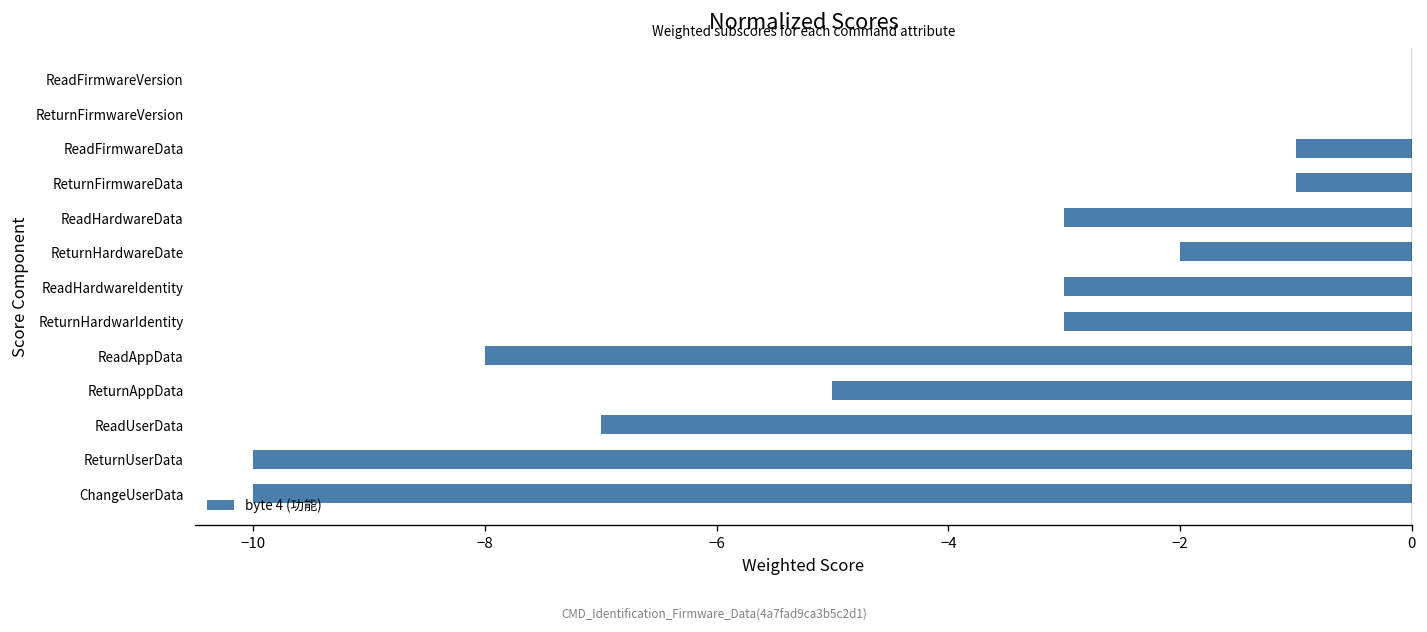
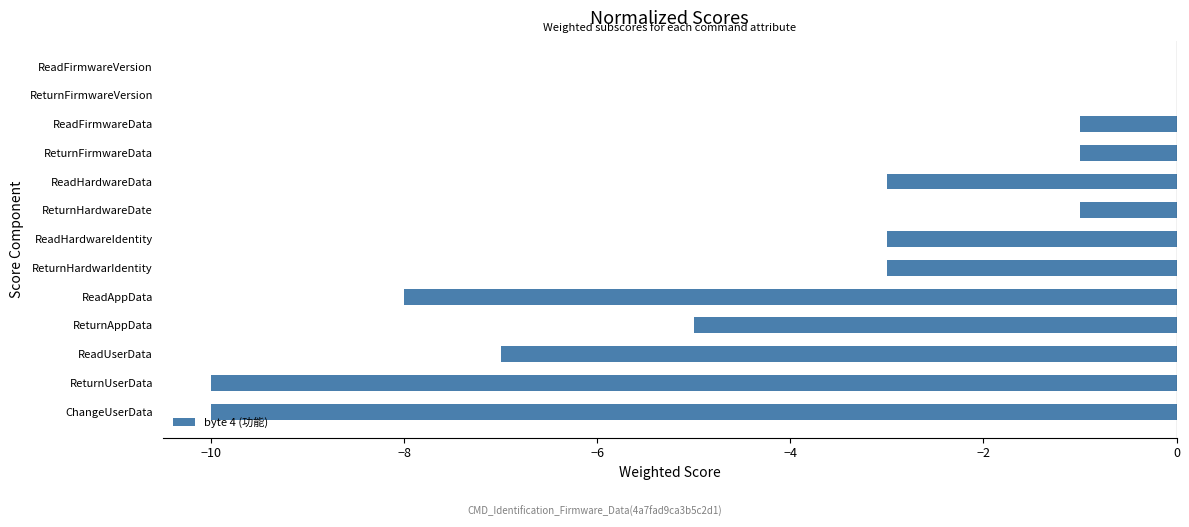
ReturnHardwareDate: -2.0 -> -1.0
